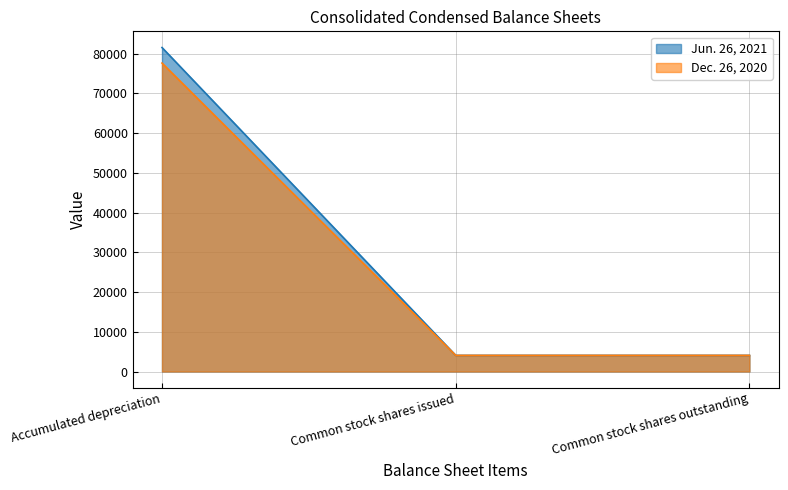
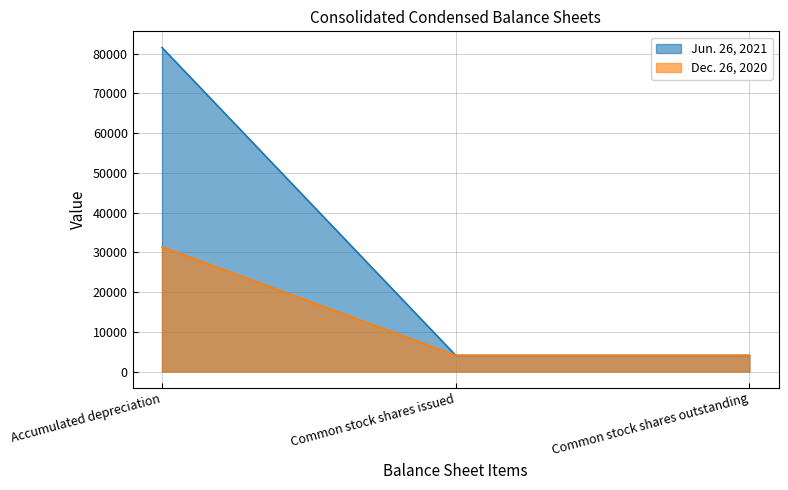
Dec. 26, 2020, Accumulated depreciation: 78000 -> 31000
